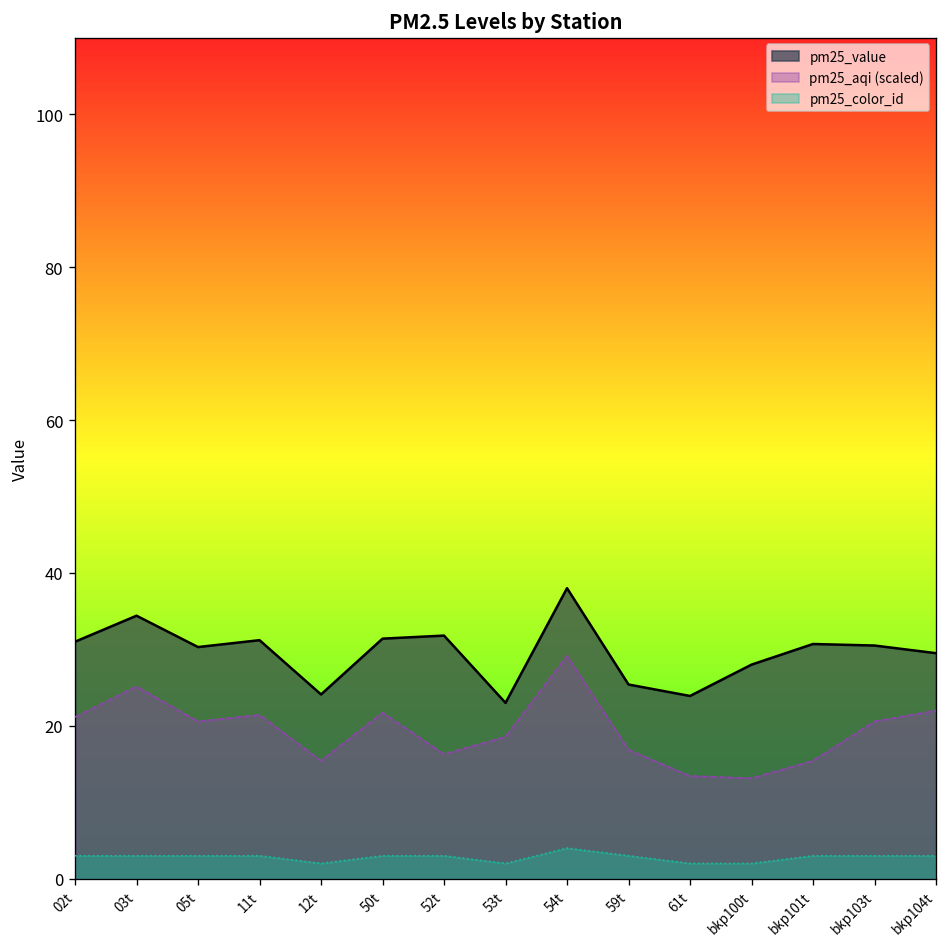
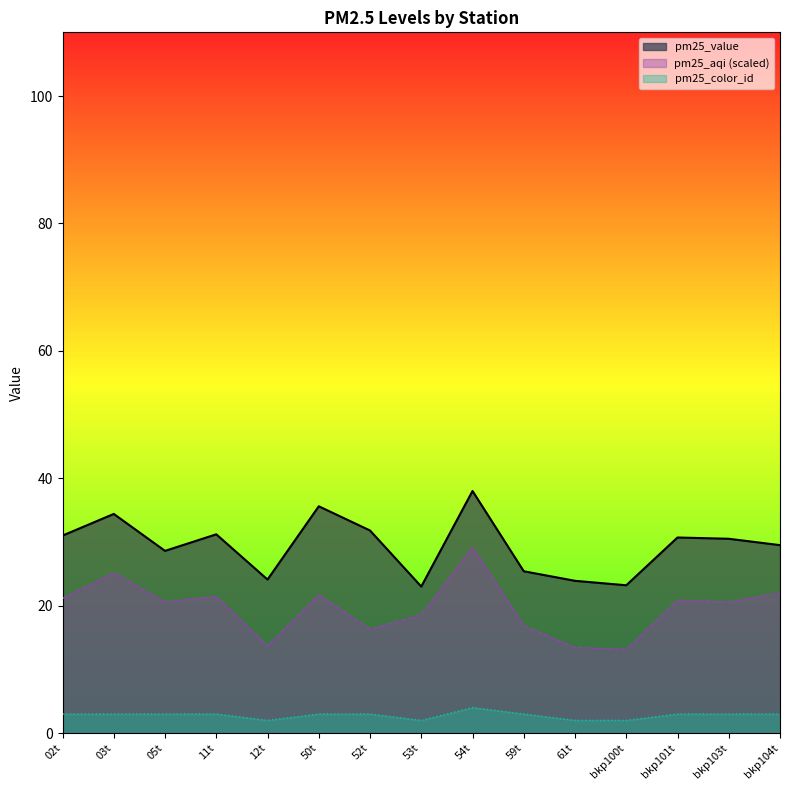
pm25_value, 05t: 30 -> 29
pm25_aqi (scaled), 12t: 15 -> 14
pm25_value, 50t: 31 -> 36
pm25_value, bkp100t: 28 -> 23
pm25_aqi (scaled), bkp101t: 15 -> 21
